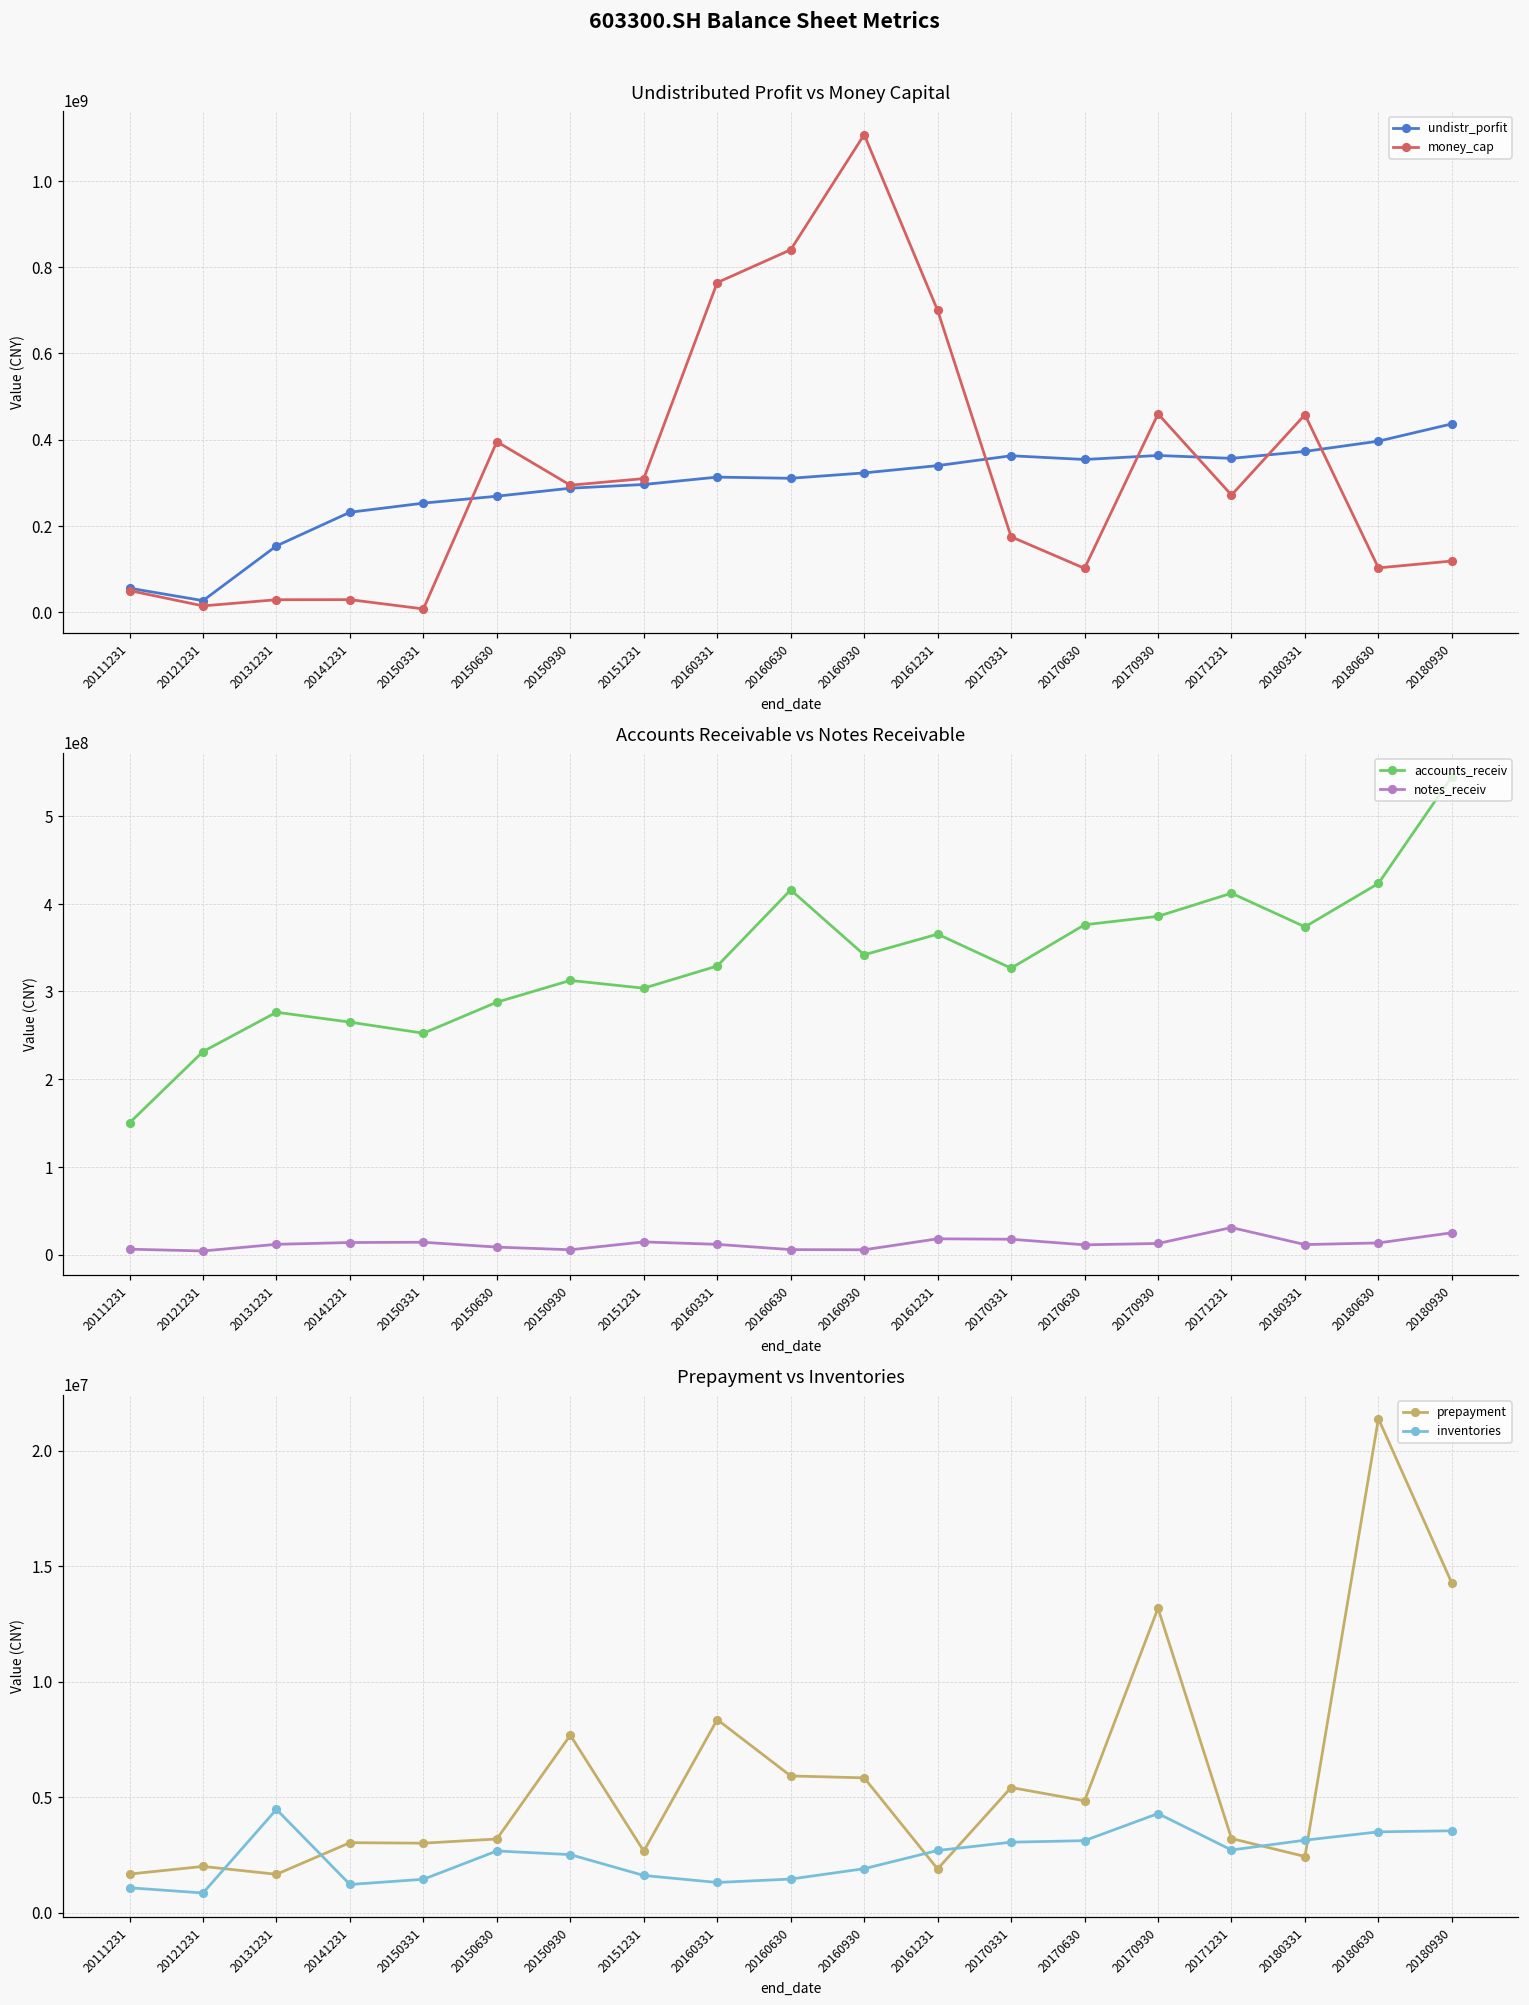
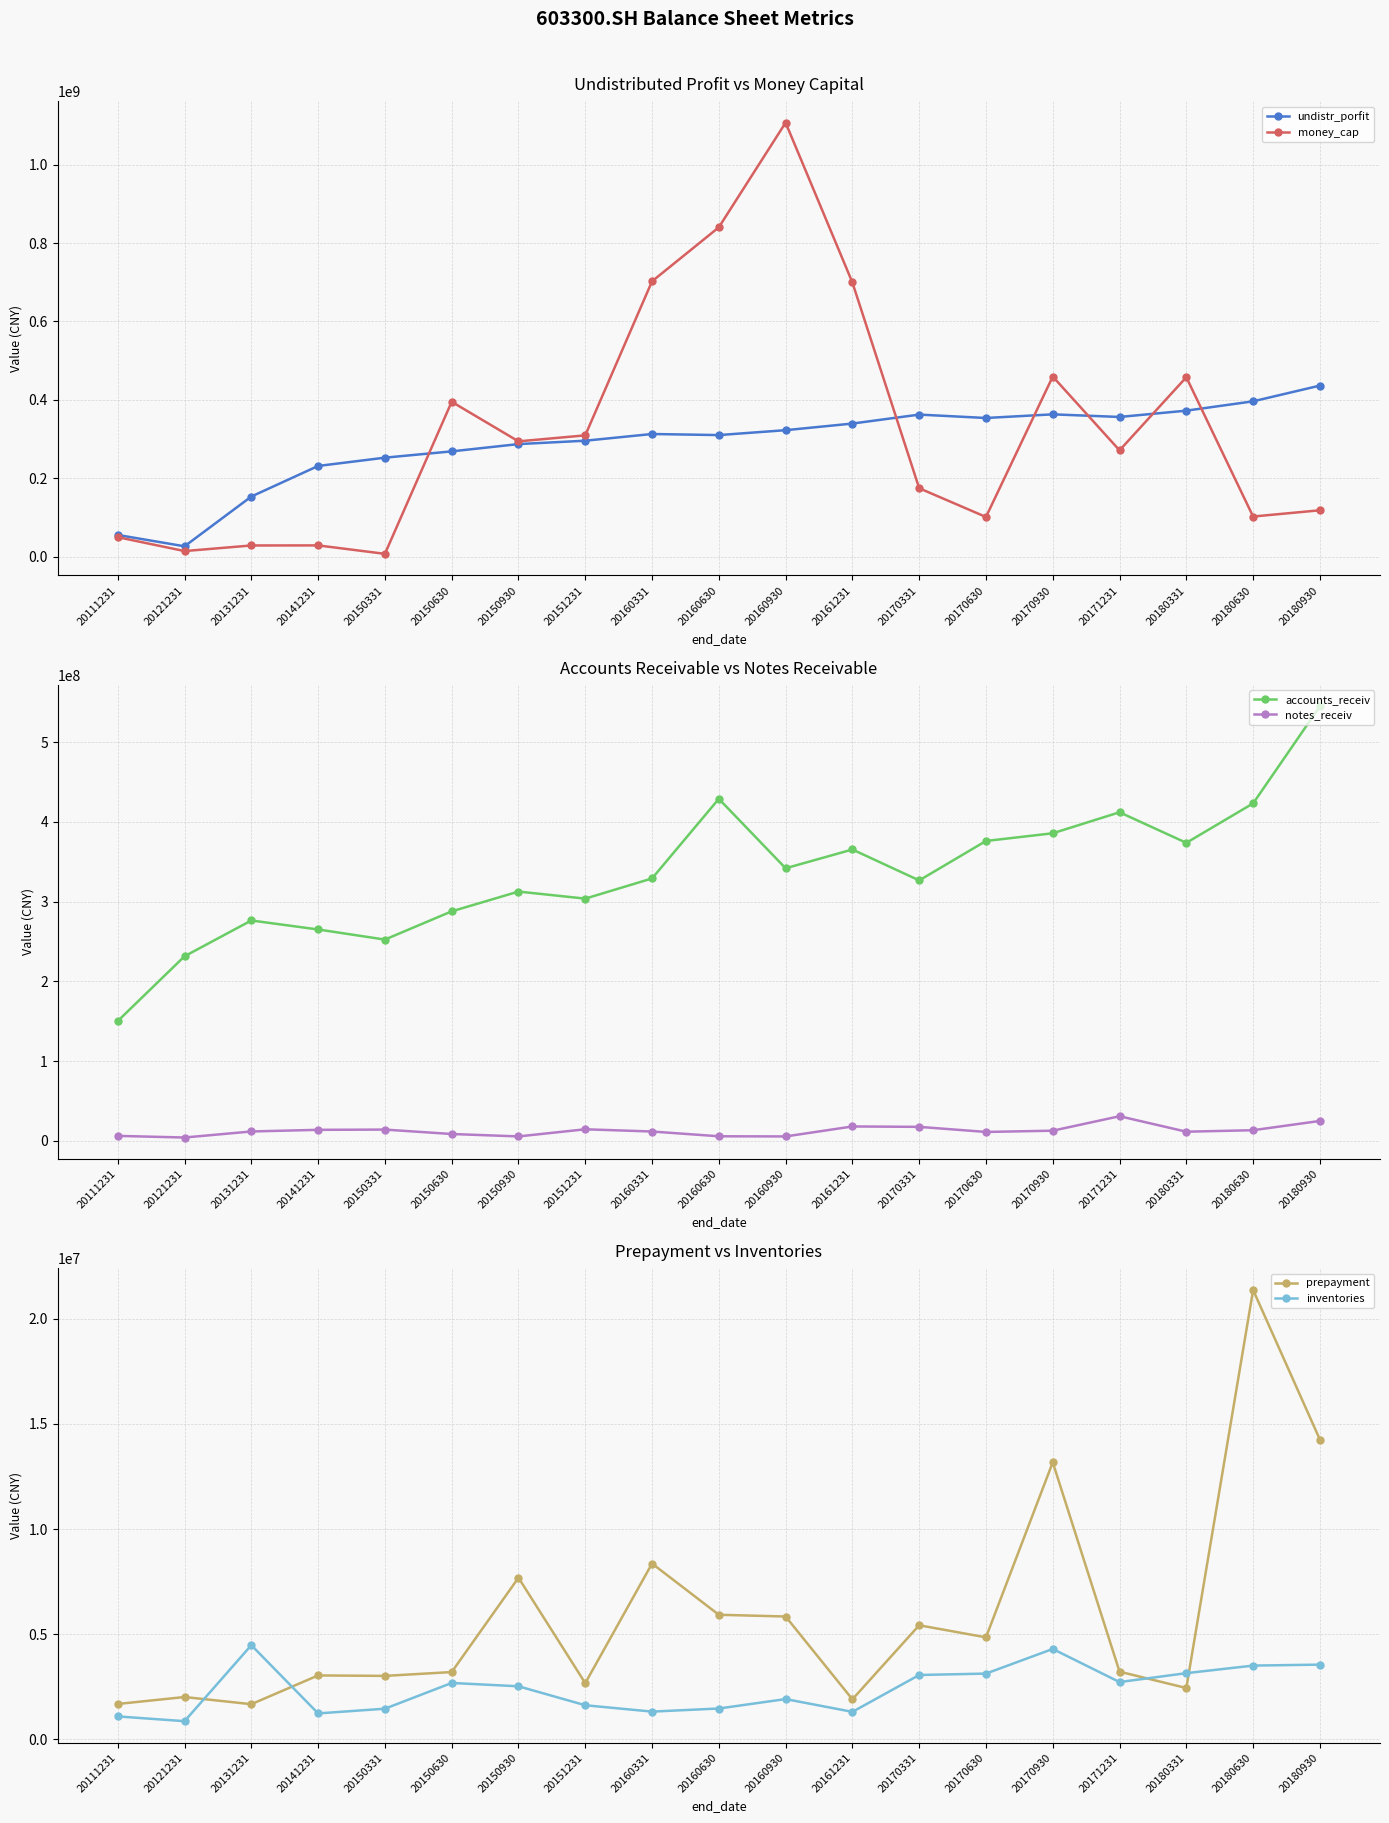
Undistributed Profit vs Money Capital, money_cap, 20160331: 760000000 -> 700000000
Accounts Receivable vs Notes Receivable, accounts_receiv, 20160630: 420000000 -> 430000000
Prepayment vs Inventories, inventories, 20161231: 2700000 -> 1300000
